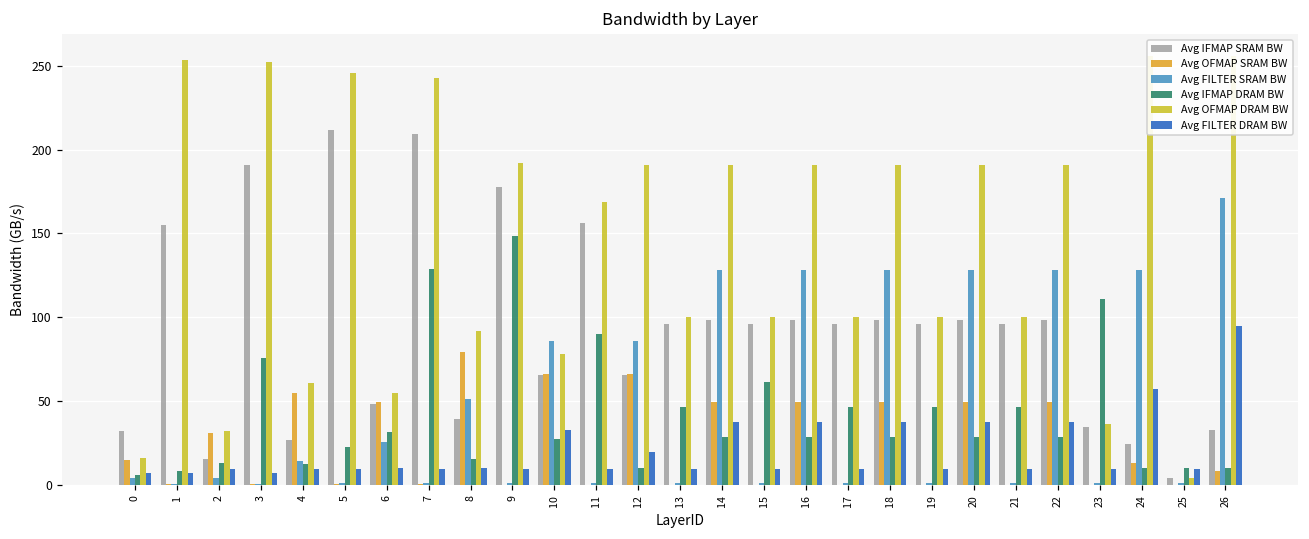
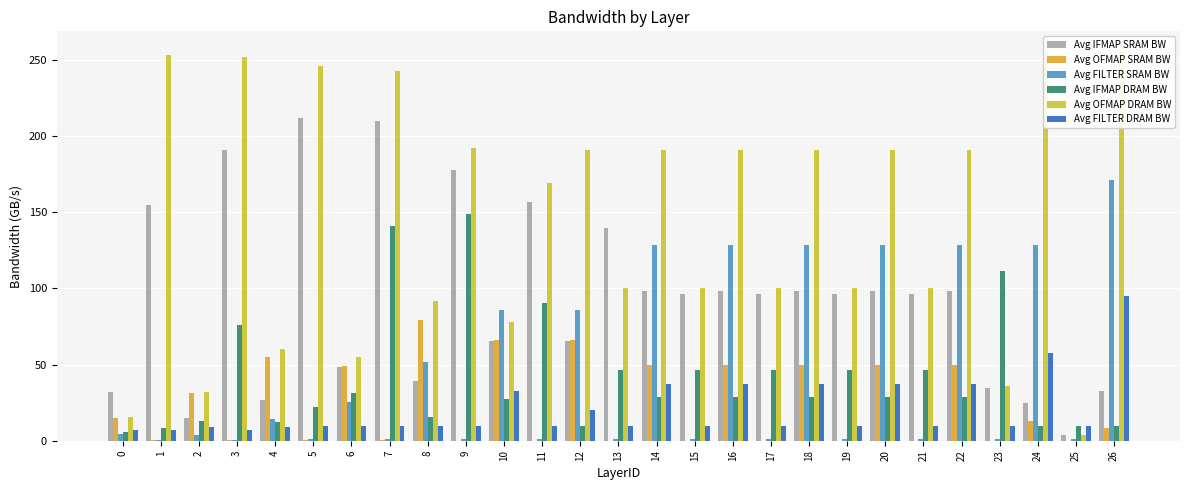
Avg IFMAP DRAM BW, 7: 129 -> 141
Avg IFMAP SRAM BW, 13: 96 -> 140
Avg IFMAP DRAM BW, 15: 61 -> 47
